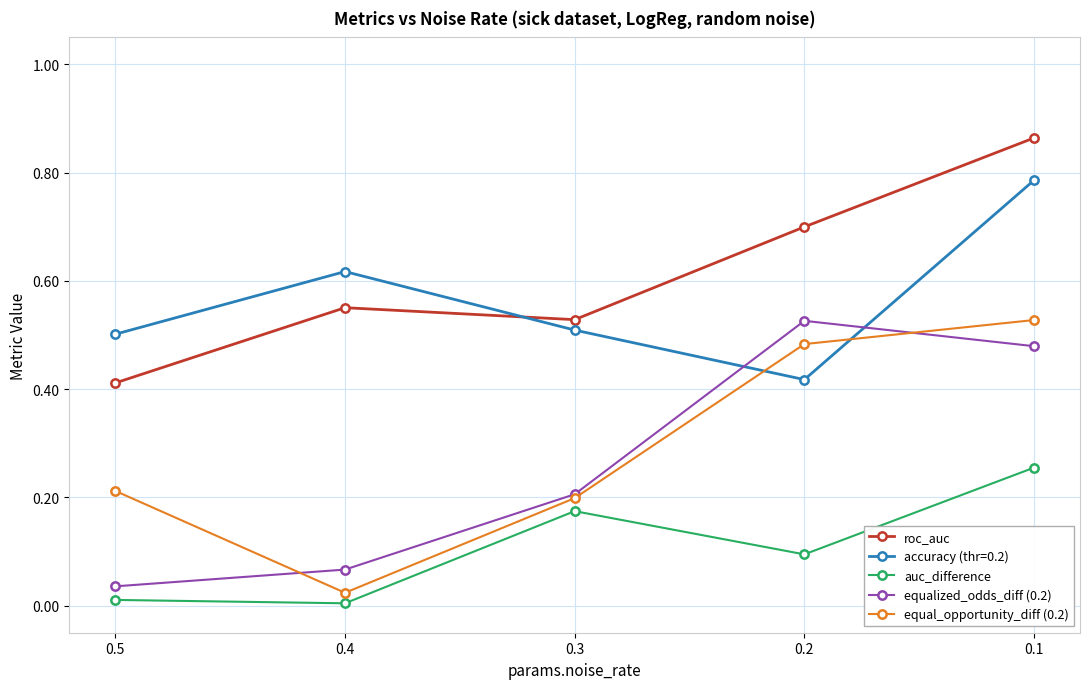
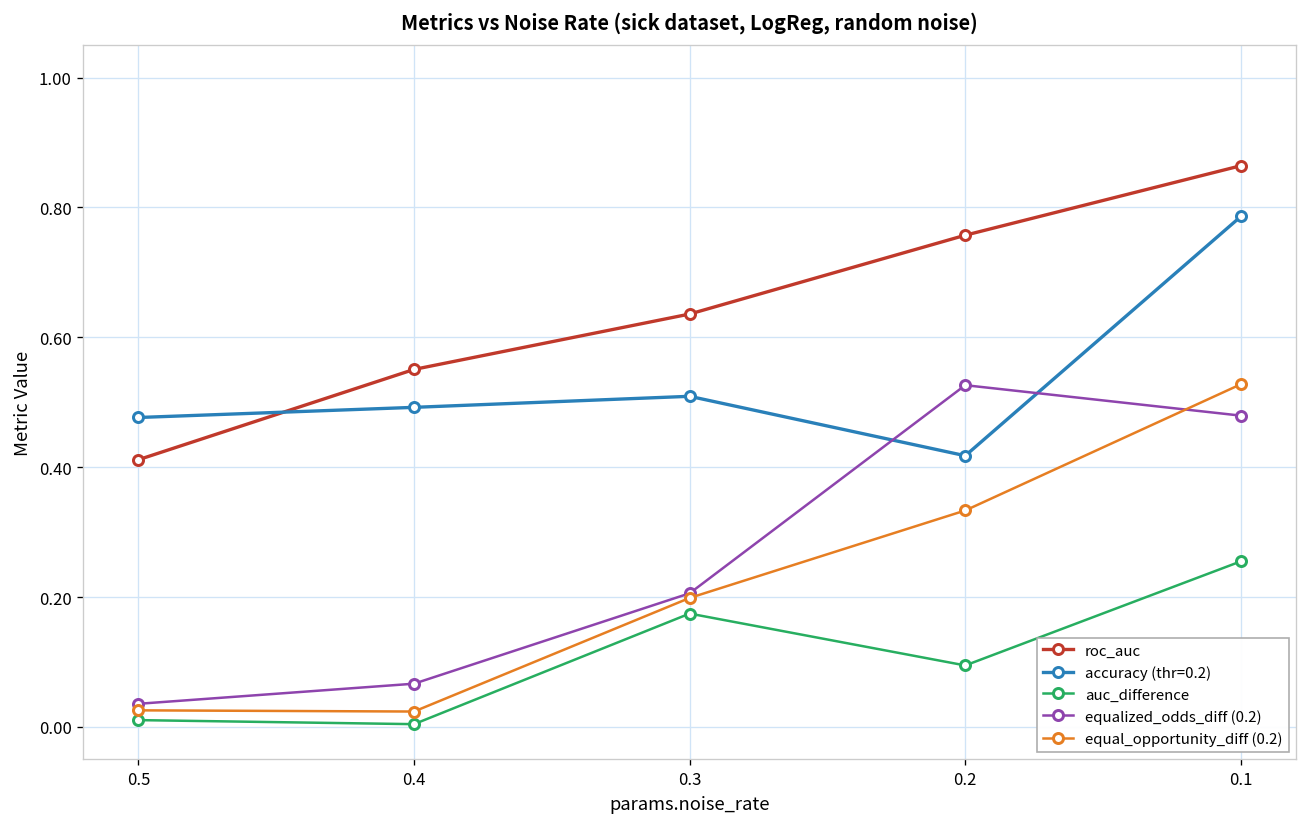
accuracy (thr=0.2), 0.5: 0.50 -> 0.48
equal_opportunity_diff (0.2), 0.5: 0.21 -> 0.03
accuracy (thr=0.2), 0.4: 0.62 -> 0.49
roc_auc, 0.3: 0.53 -> 0.64
roc_auc, 0.2: 0.70 -> 0.76
equal_opportunity_diff (0.2), 0.2: 0.48 -> 0.33
